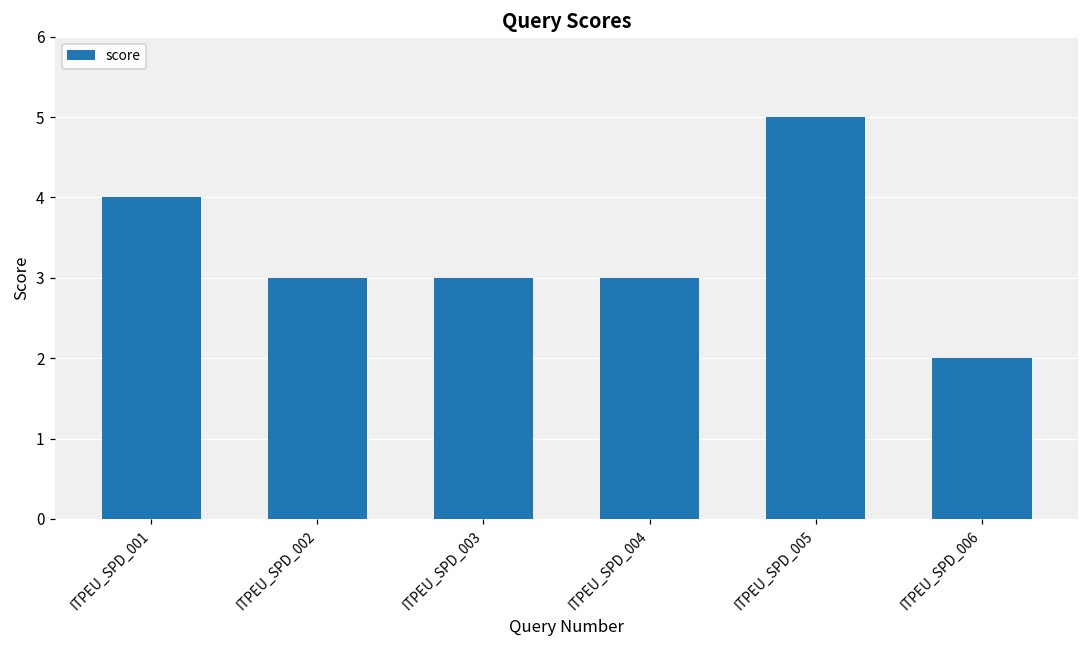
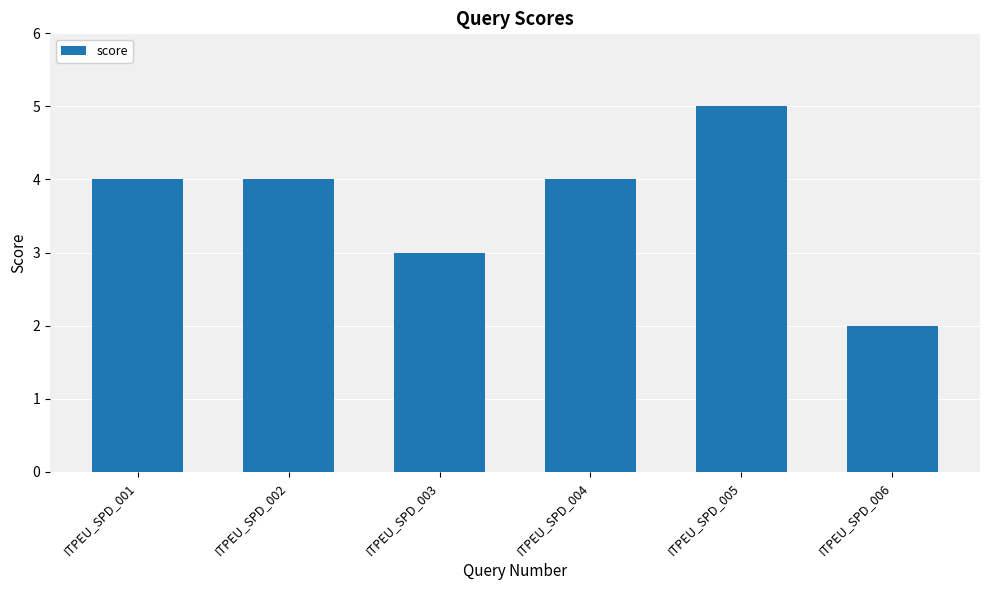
ITPEU_SPD_002: 3 -> 4
ITPEU_SPD_004: 3 -> 4
